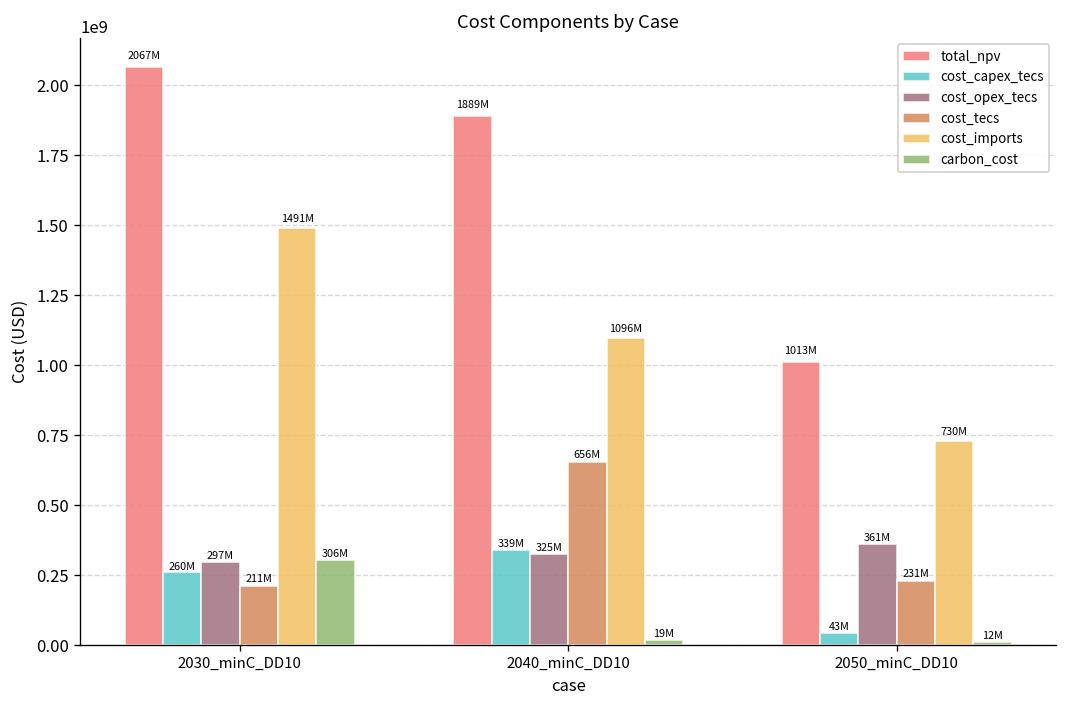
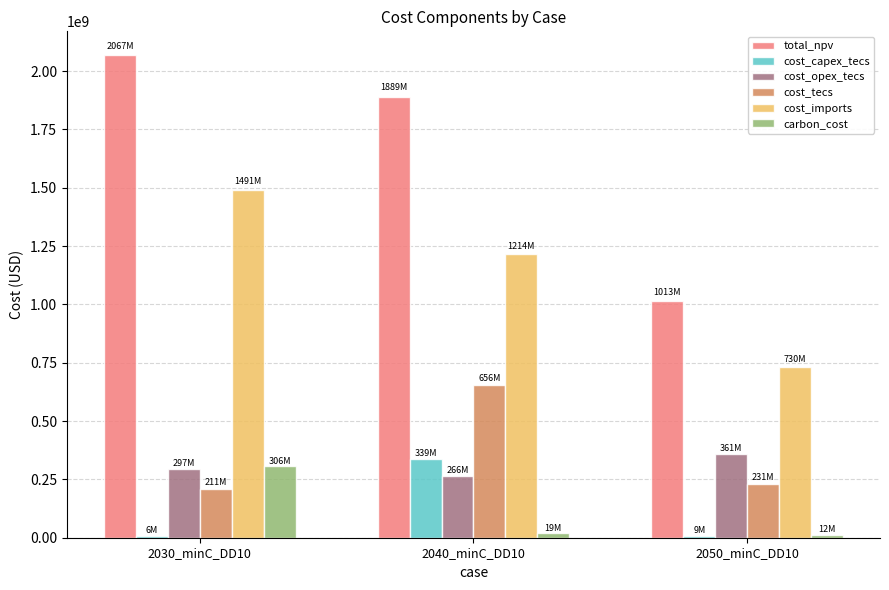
cost_capex_tecs, 2030_minC_DD10: 260M -> 6M
cost_opex_tecs, 2040_minC_DD10: 325M -> 266M
cost_imports, 2040_minC_DD10: 1096M -> 1214M
cost_capex_tecs, 2050_minC_DD10: 43M -> 9M
